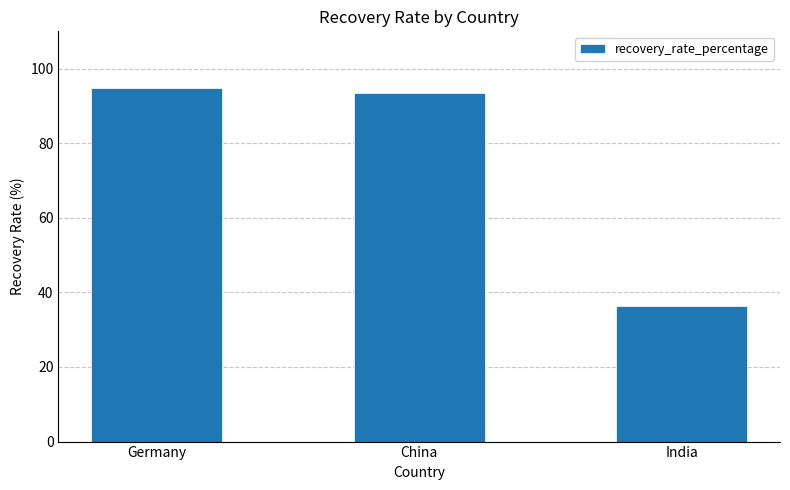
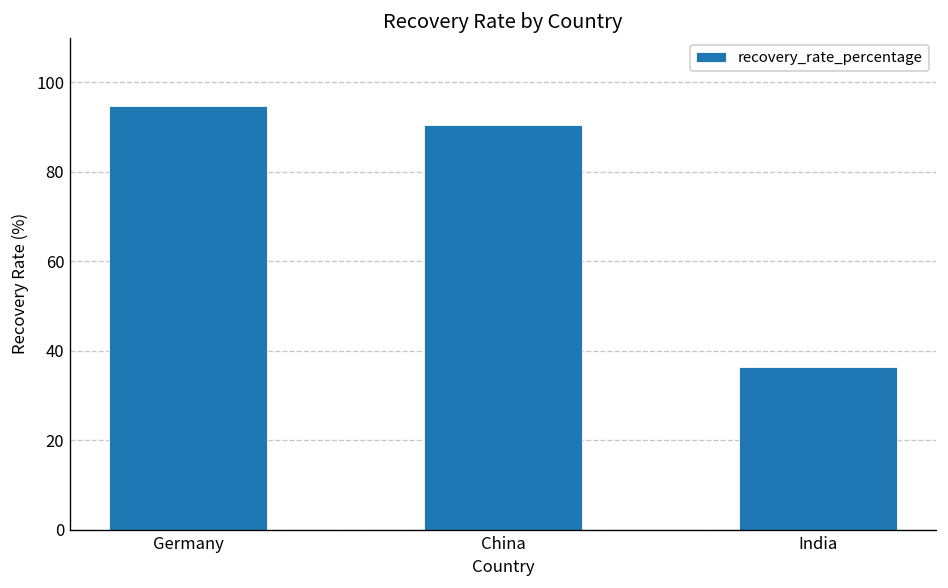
China: 93 -> 90
